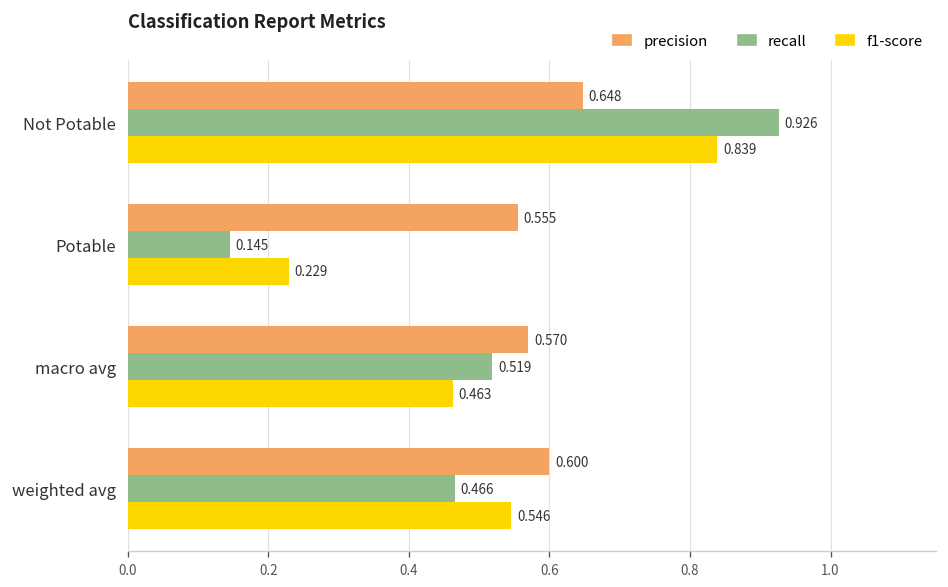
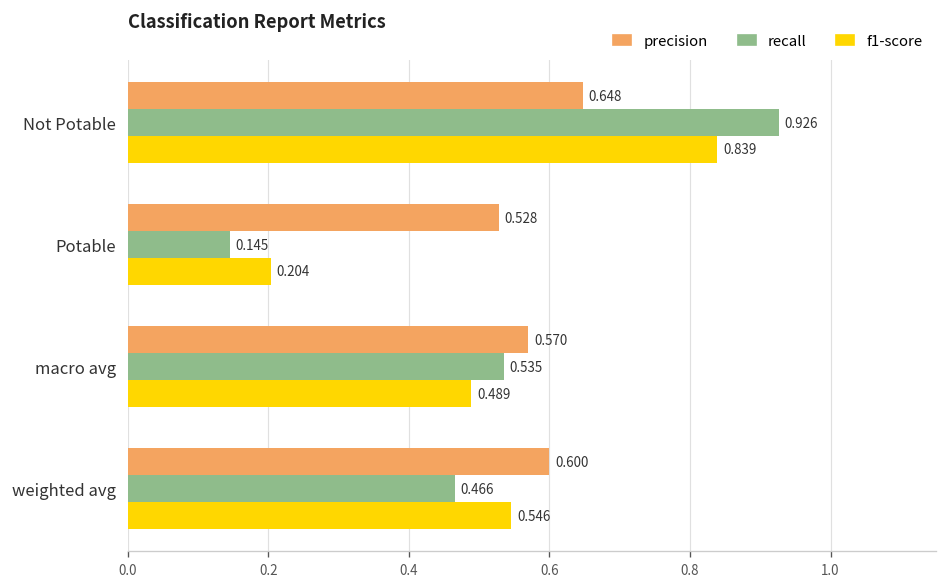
precision, Potable: 0.555 -> 0.528
f1-score, Potable: 0.229 -> 0.204
recall, macro avg: 0.519 -> 0.535
f1-score, macro avg: 0.463 -> 0.489
